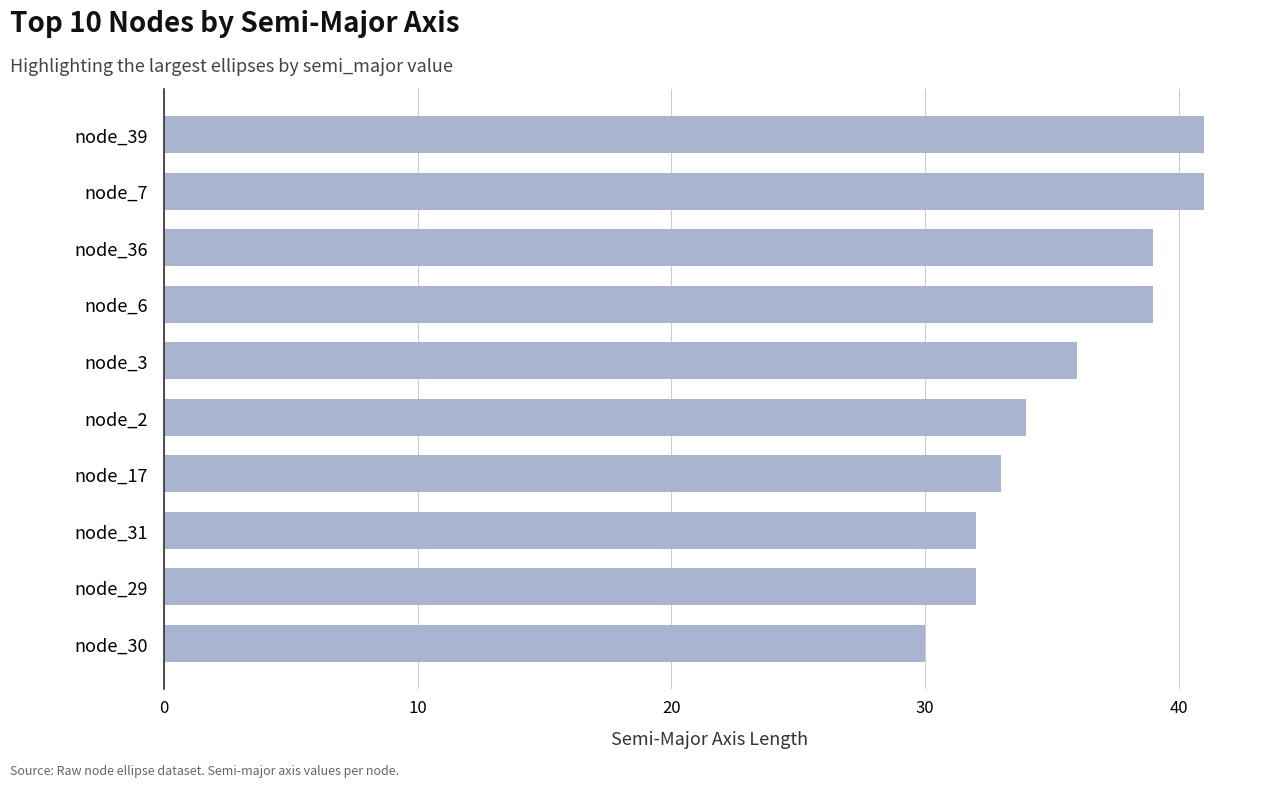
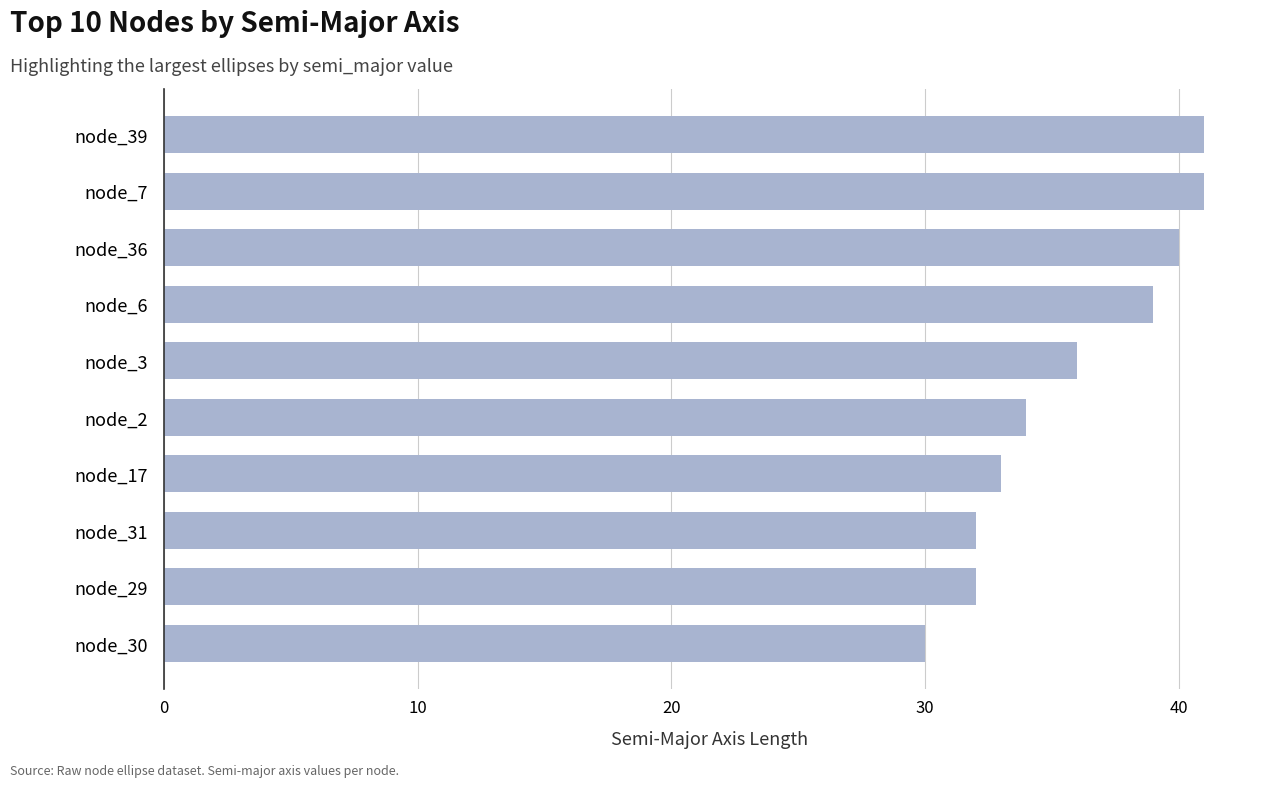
node_36: 39 -> 40
